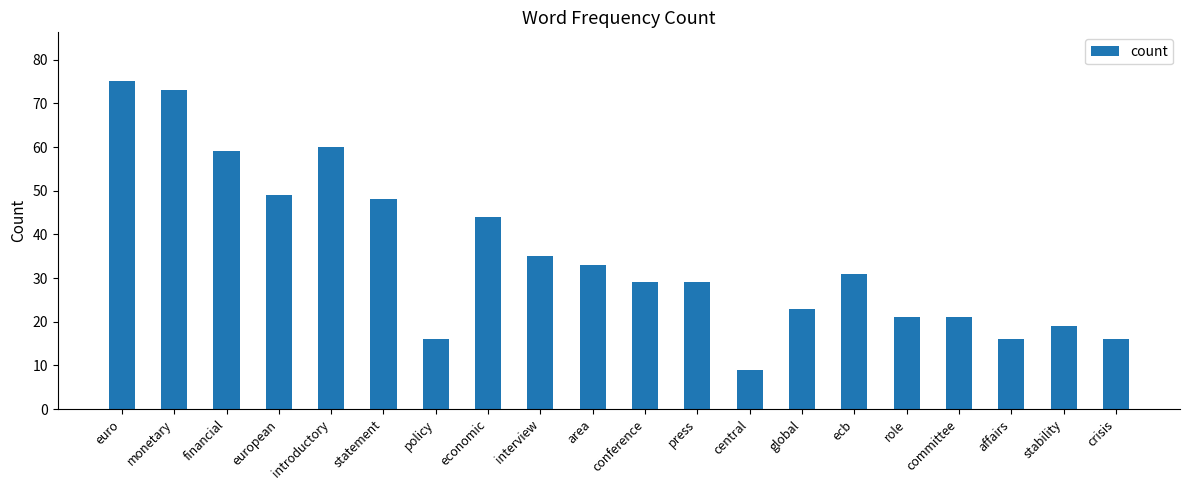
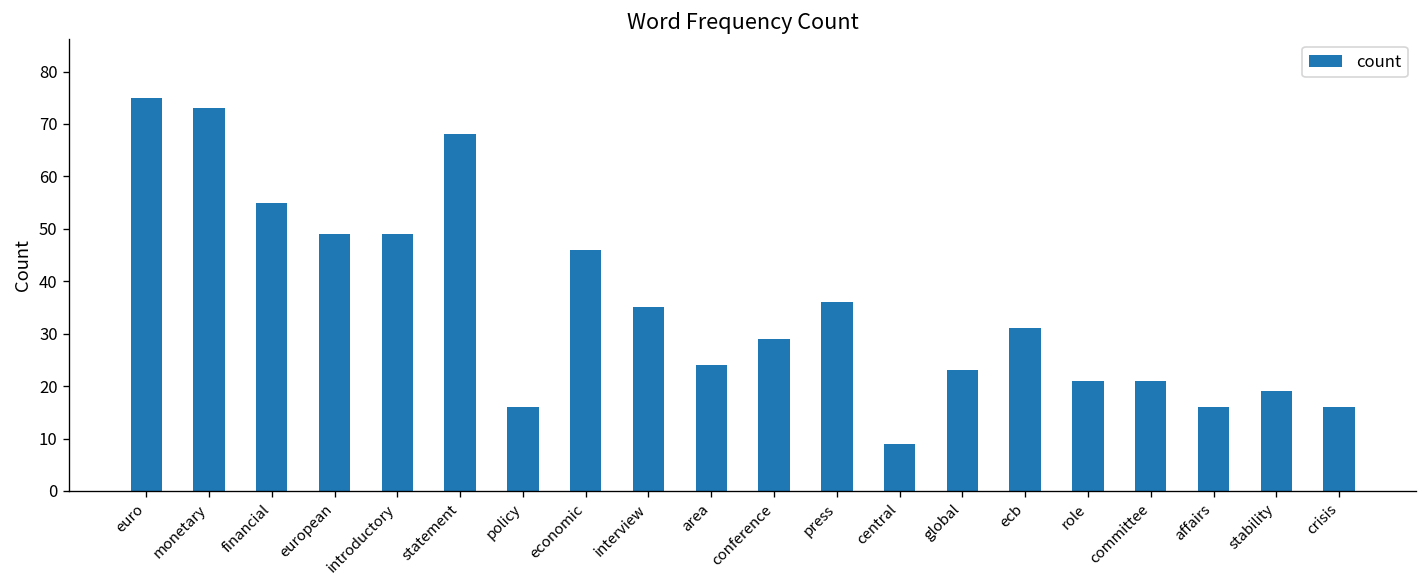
financial: 59 -> 55
introductory: 60 -> 49
statement: 48 -> 68
economic: 44 -> 46
area: 33 -> 24
press: 29 -> 36
